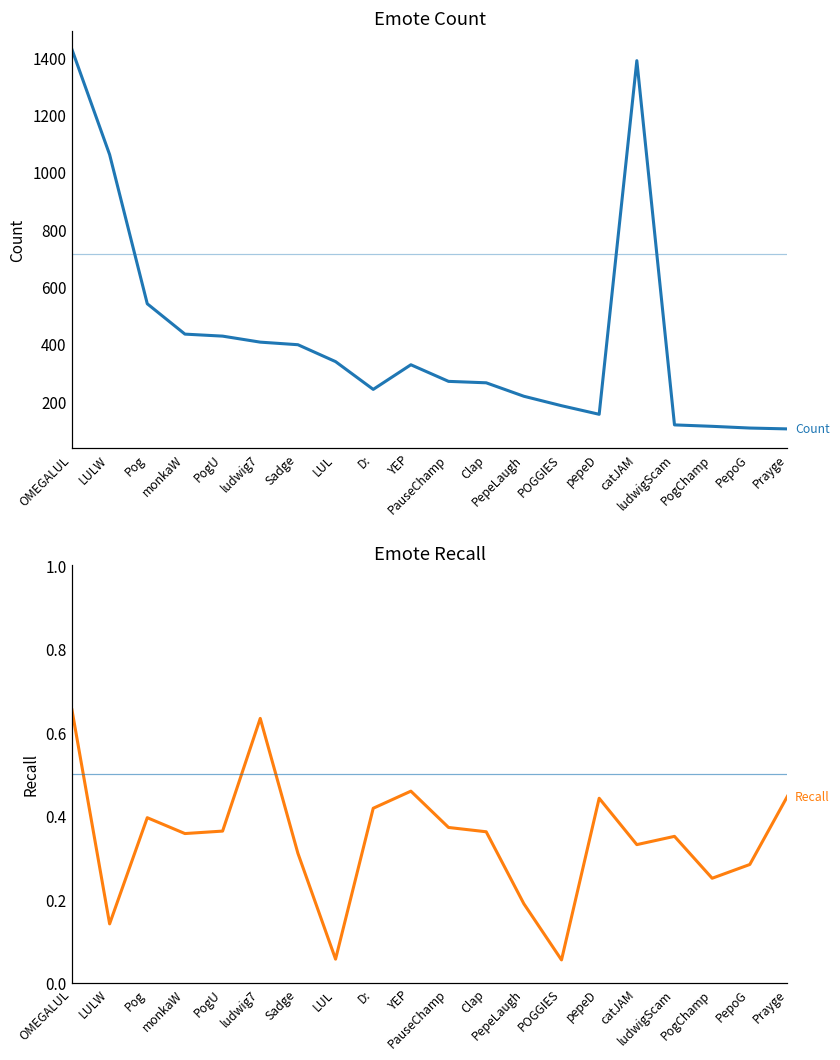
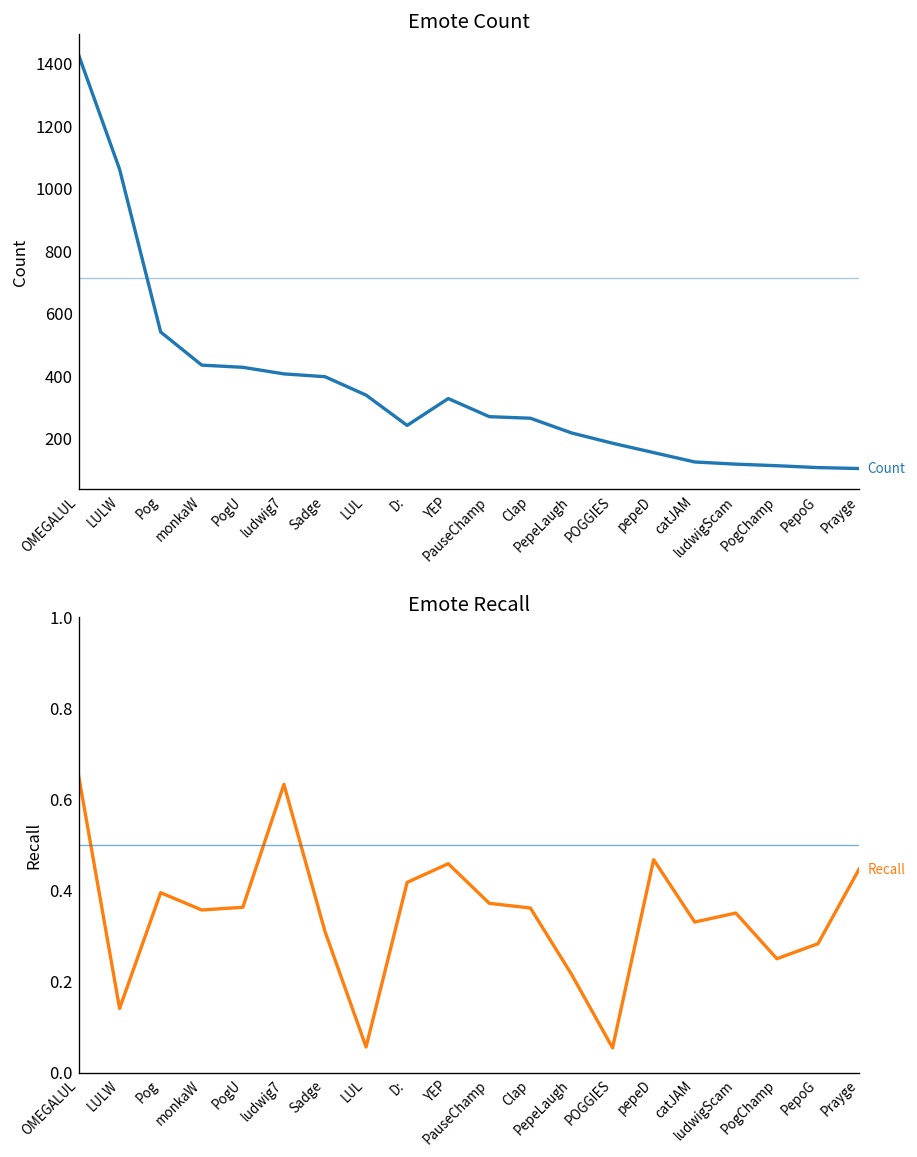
Emote Count, catJAM: 1390 -> 120
Emote Recall, PepeLaugh: 0.19 -> 0.22
Emote Recall, pepeD: 0.44 -> 0.47
